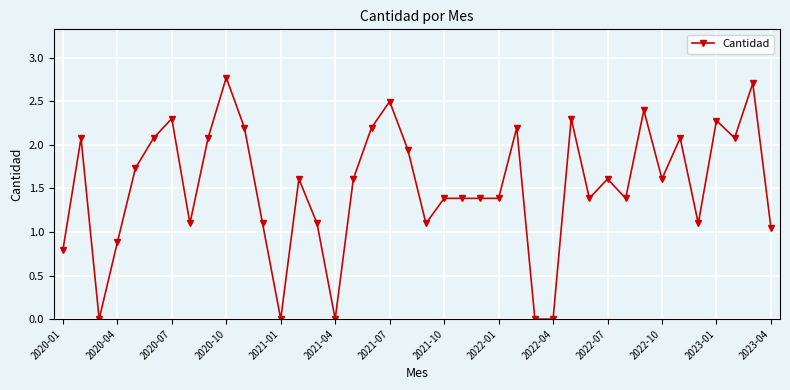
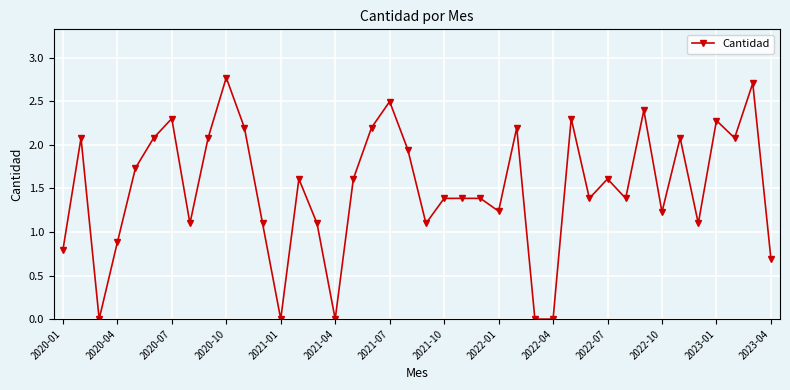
2022-01: 1.4 -> 1.2
2022-10: 1.6 -> 1.2
2023-04: 1.1 -> 0.7
